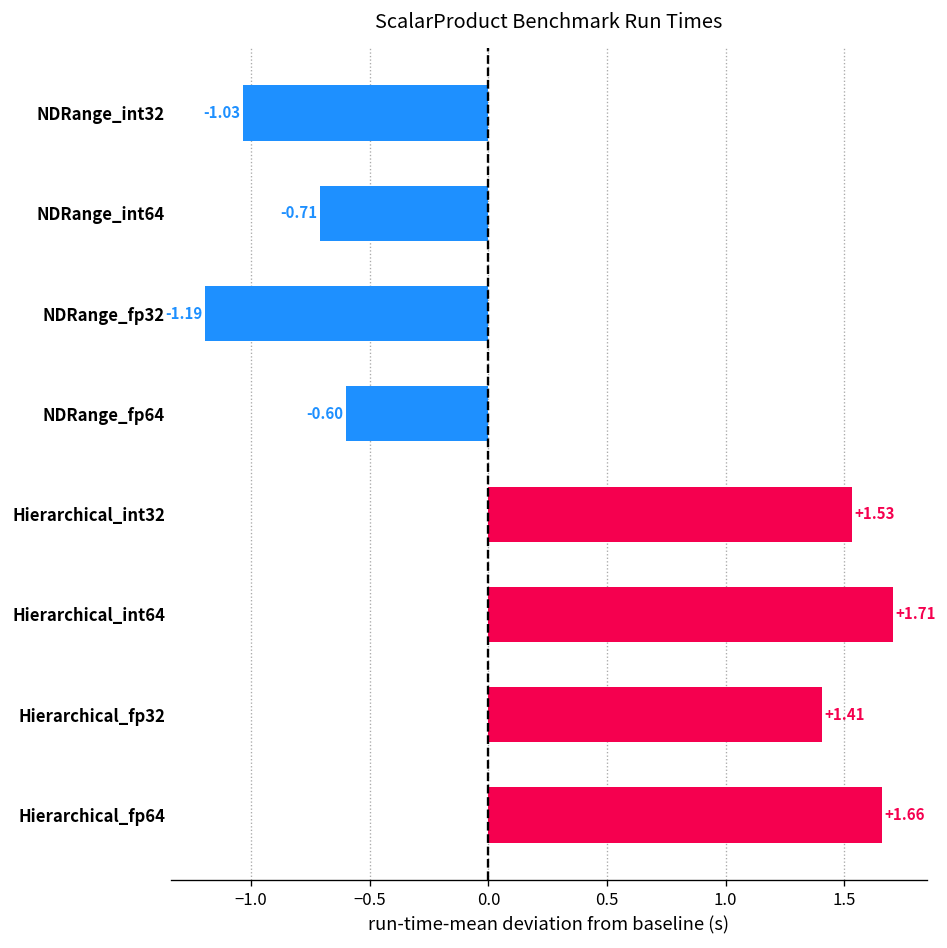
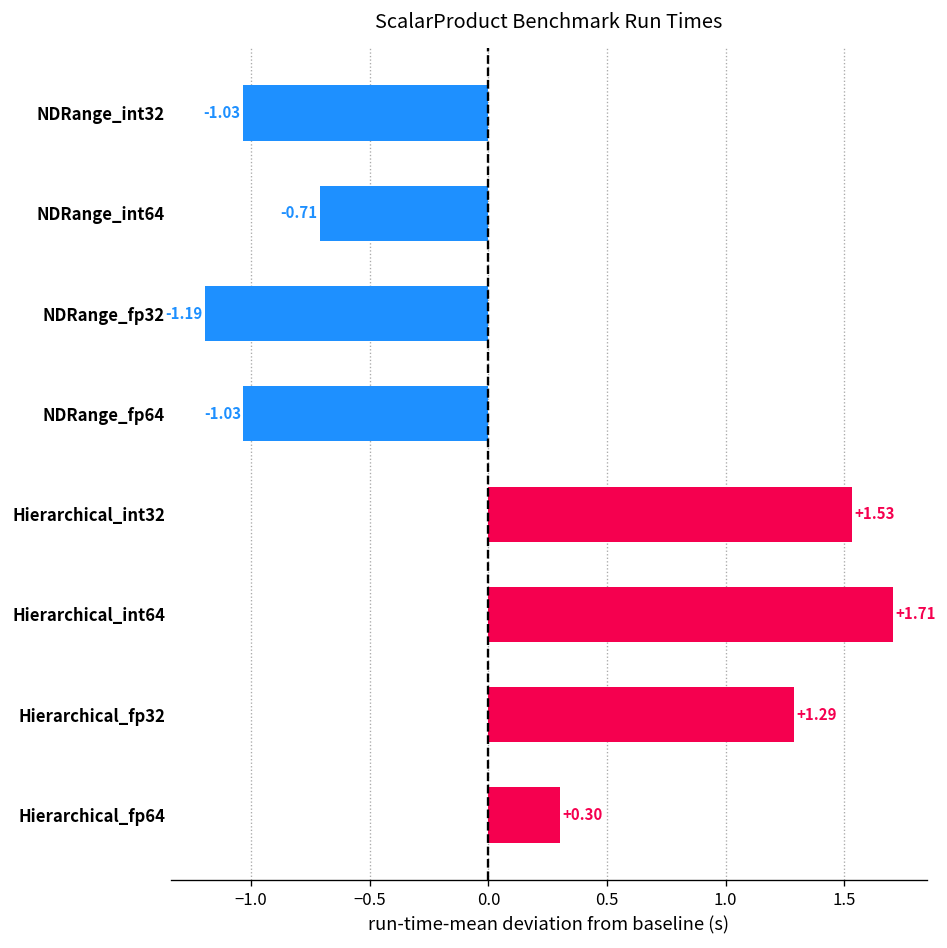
NDRange_fp64: -0.60 -> -1.03
Hierarchical_fp32: +1.41 -> +1.29
Hierarchical_fp64: +1.66 -> +0.30
